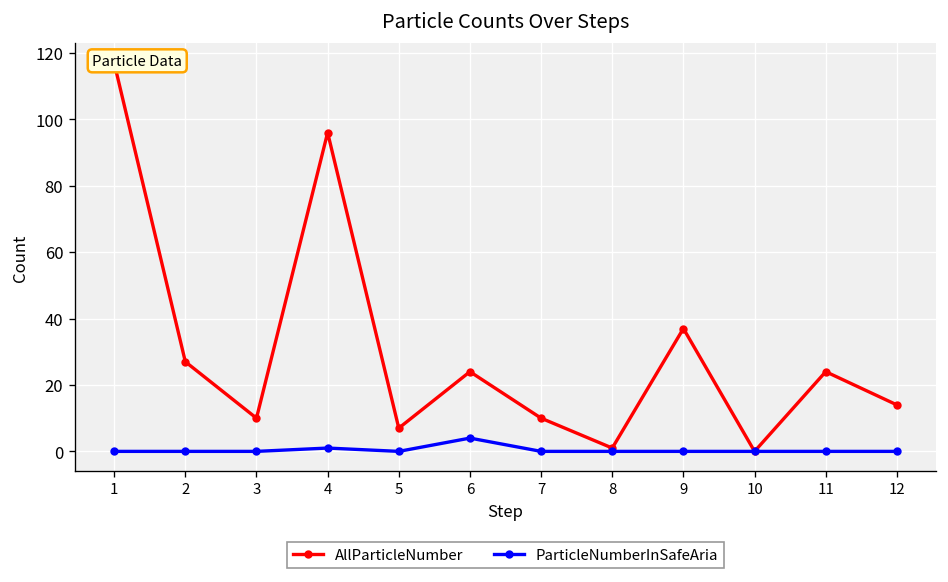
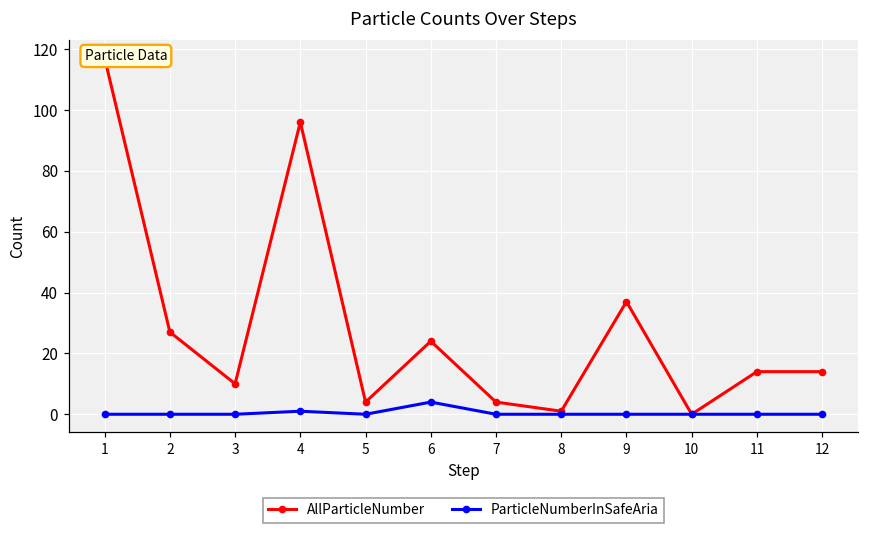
AllParticleNumber, 5: 7 -> 4
AllParticleNumber, 7: 10 -> 4
AllParticleNumber, 11: 24 -> 14
